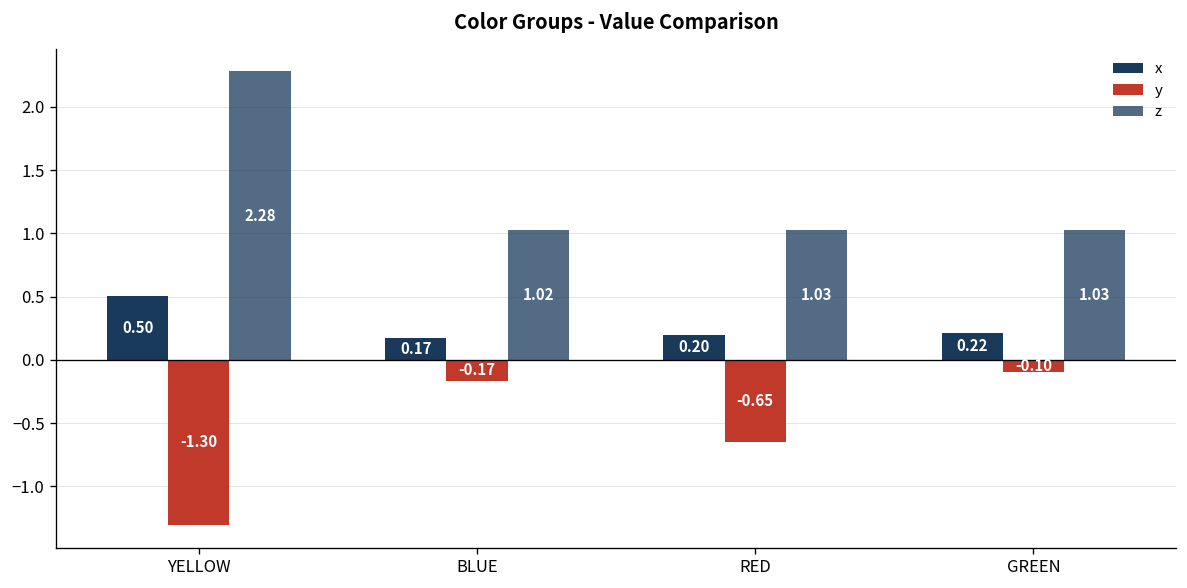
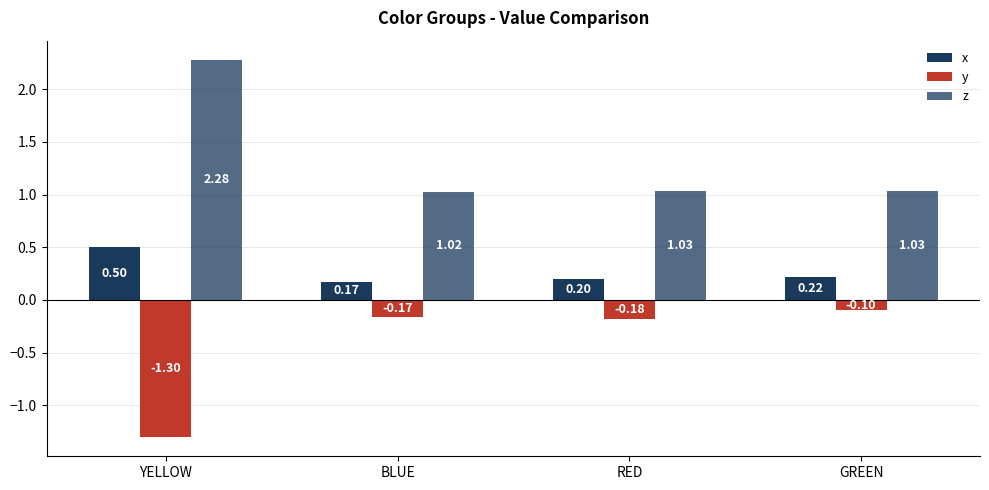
y, RED: -0.65 -> -0.18
